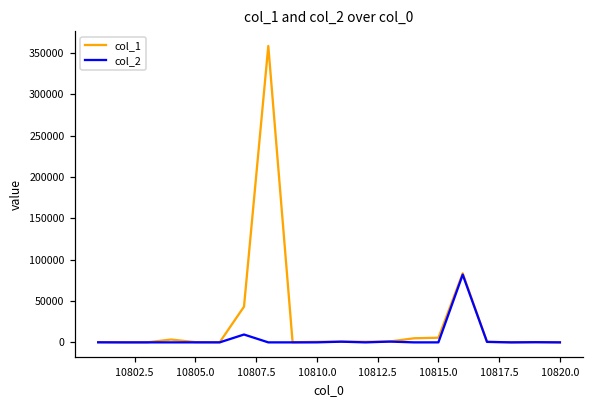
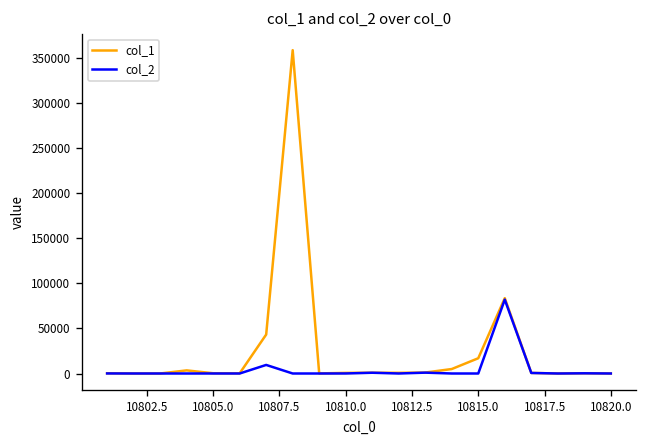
col_1, 10815.0: 10000 -> 20000
